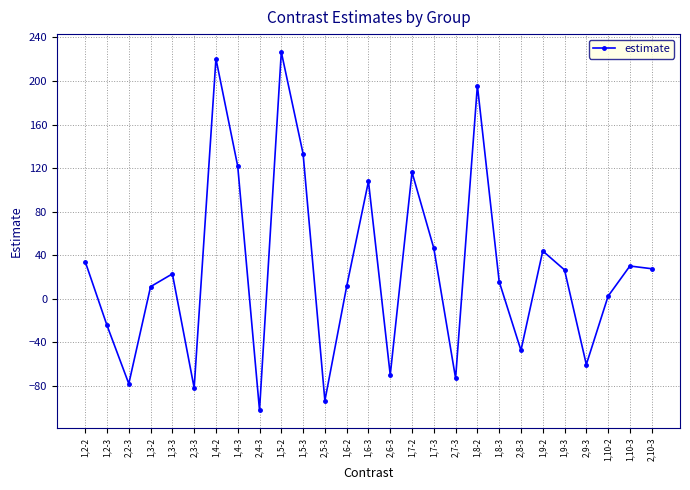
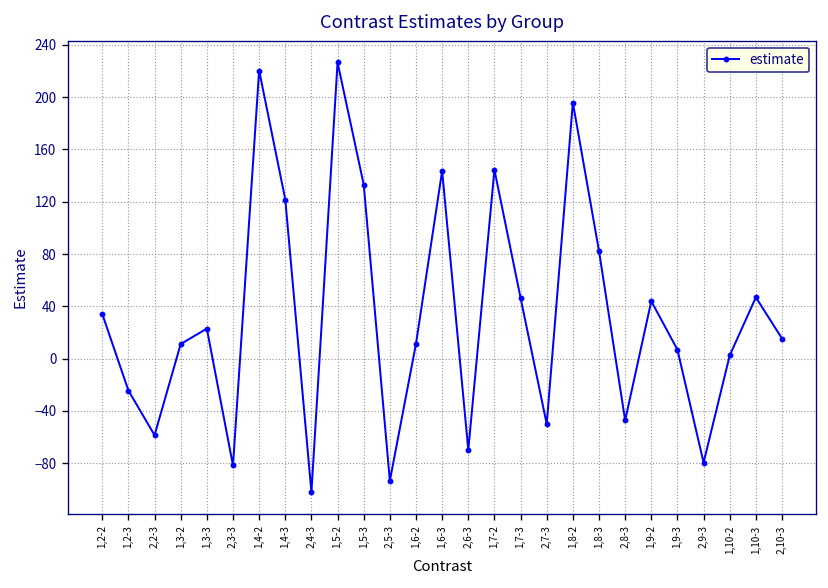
2,2-3: -78 -> -59
1,6-3: 108 -> 144
1,7-2: 116 -> 144
2,7-3: -73 -> -50
1,8-3: 16 -> 82
1,9-3: 27 -> 7
2,9-3: -60 -> -79
1,10-3: 30 -> 47
2,10-3: 28 -> 15
